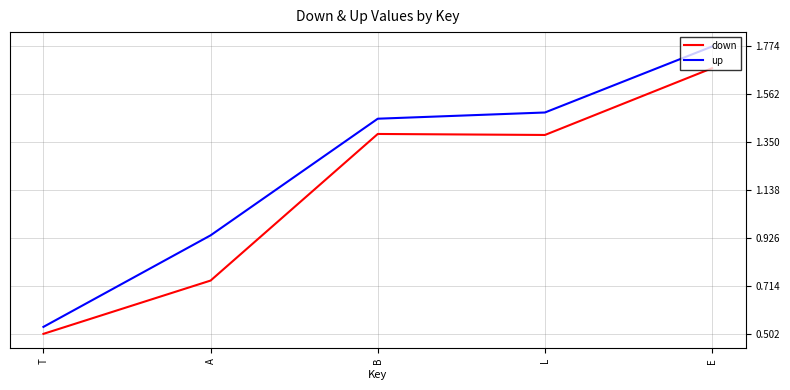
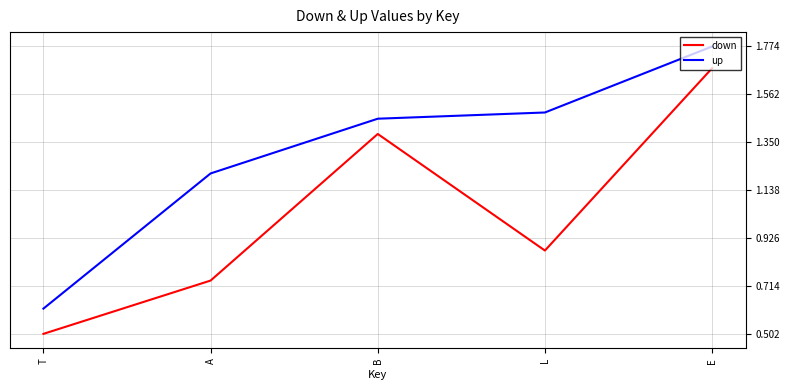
up, T: 0.53 -> 0.61
up, A: 0.94 -> 1.21
down, L: 1.38 -> 0.87
